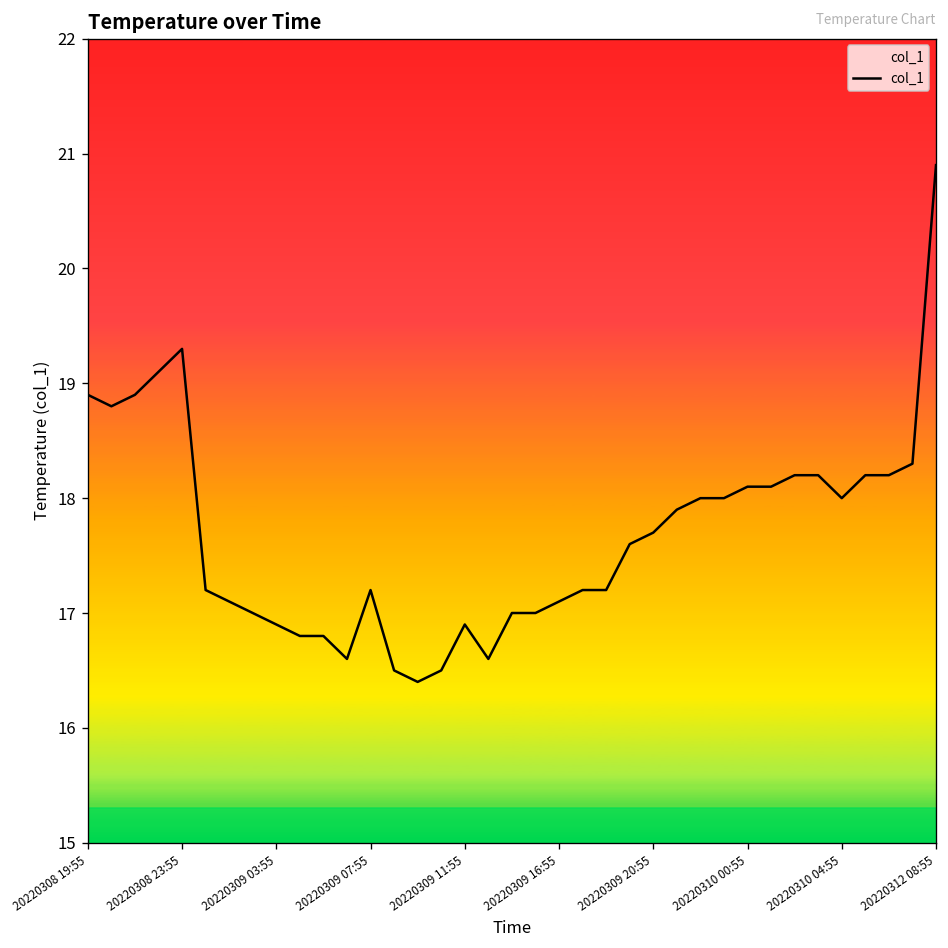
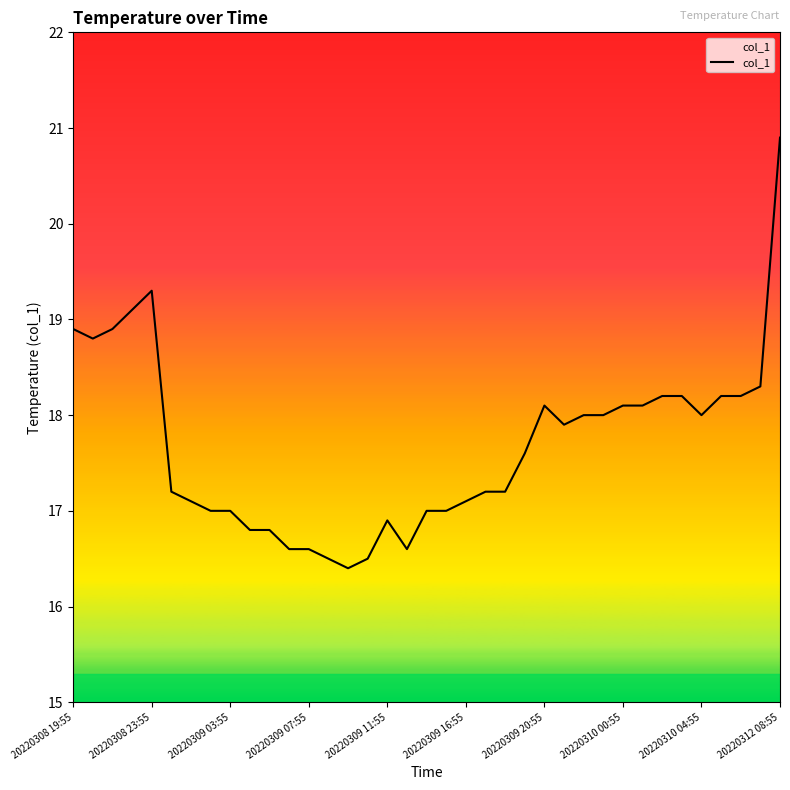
20220309 03:55: 16.9 -> 17.0
20220309 07:55: 17.2 -> 16.6
20220309 20:55: 17.7 -> 18.1
